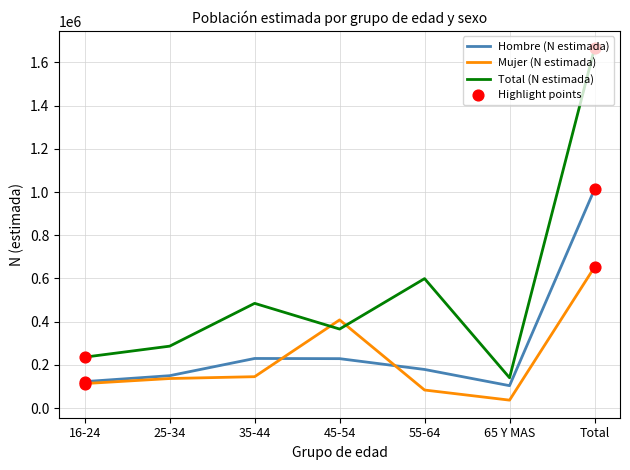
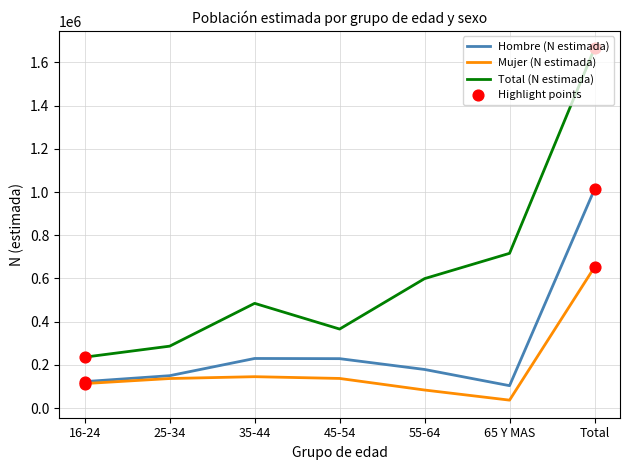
Mujer (N estimada), 45-54: 410000 -> 140000
Total (N estimada), 65 Y MAS: 140000 -> 720000
